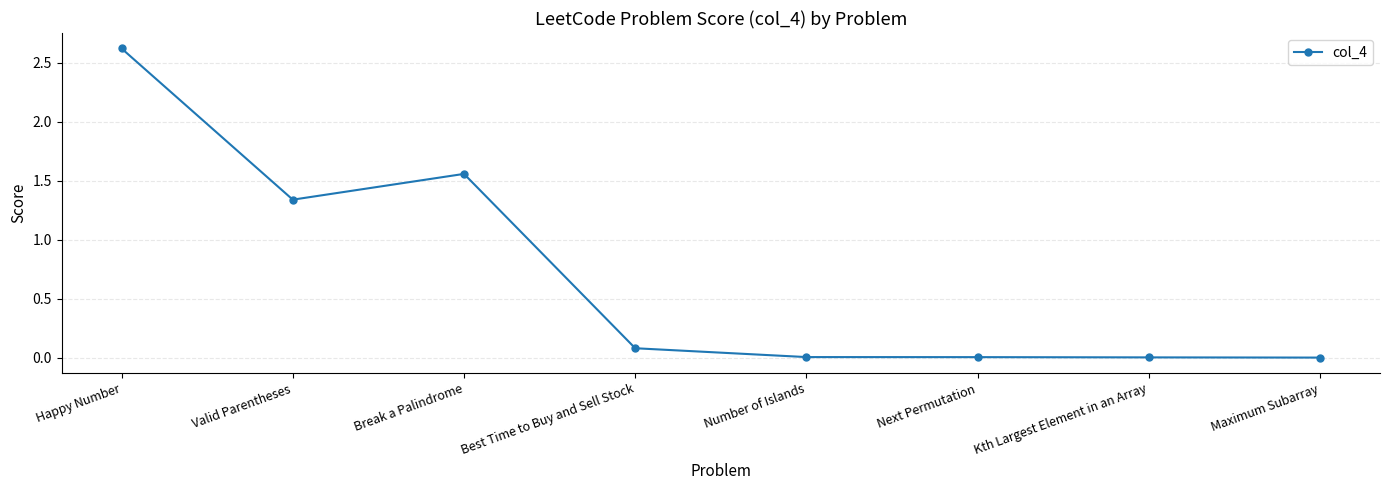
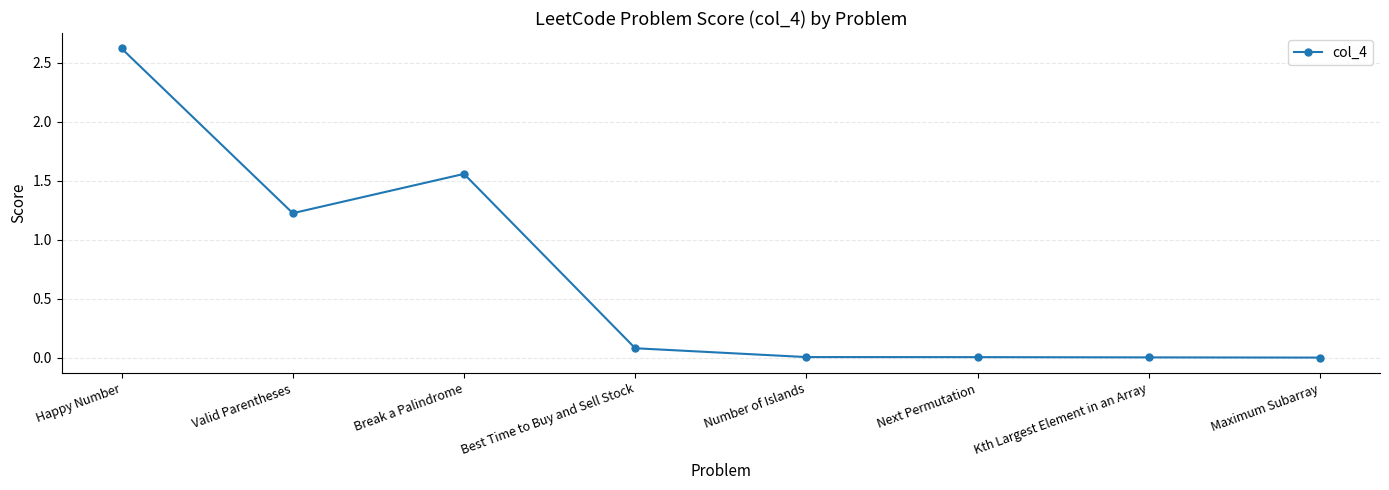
Valid Parentheses: 1.34 -> 1.23
